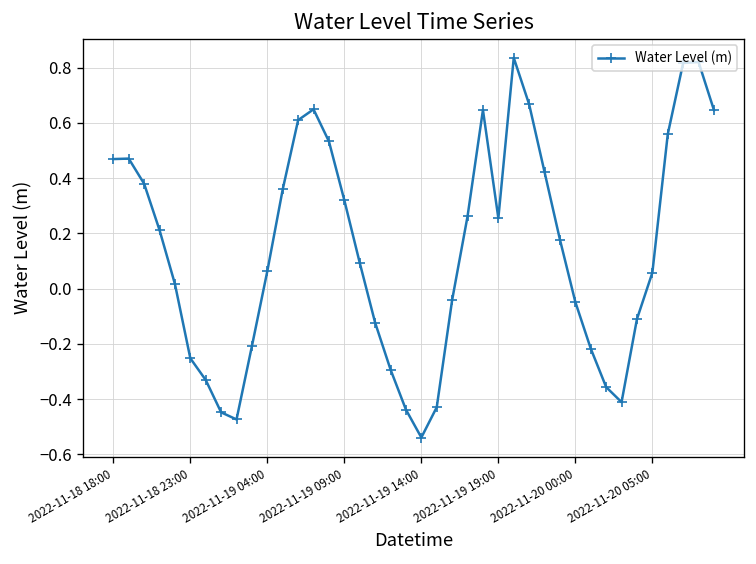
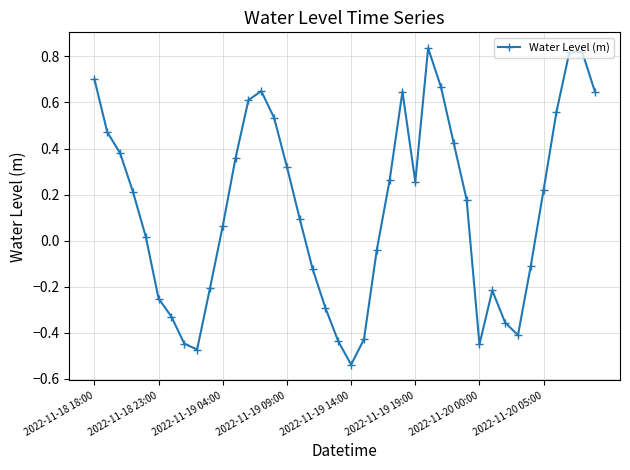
2022-11-18 18:00: 0.47 -> 0.70
2022-11-20 00:00: -0.05 -> -0.45
2022-11-20 05:00: 0.06 -> 0.22
